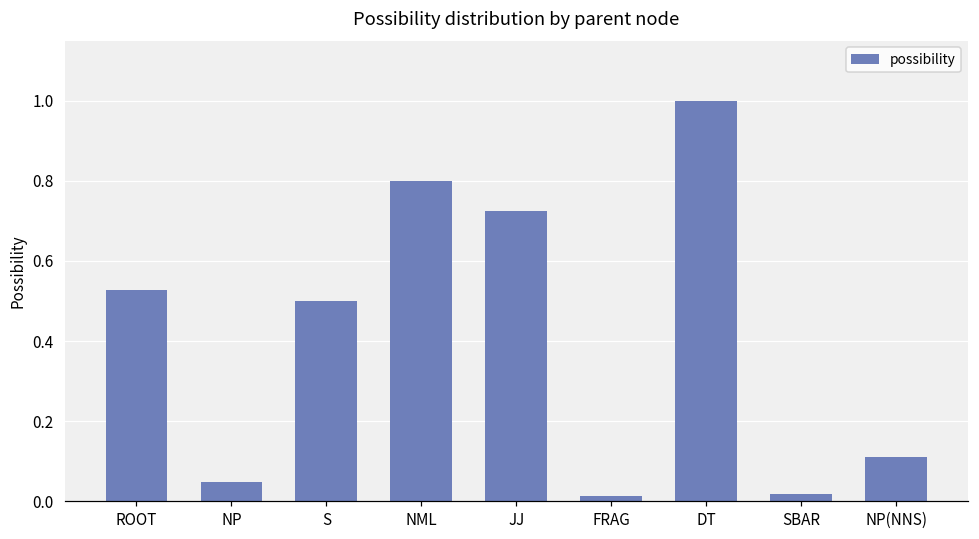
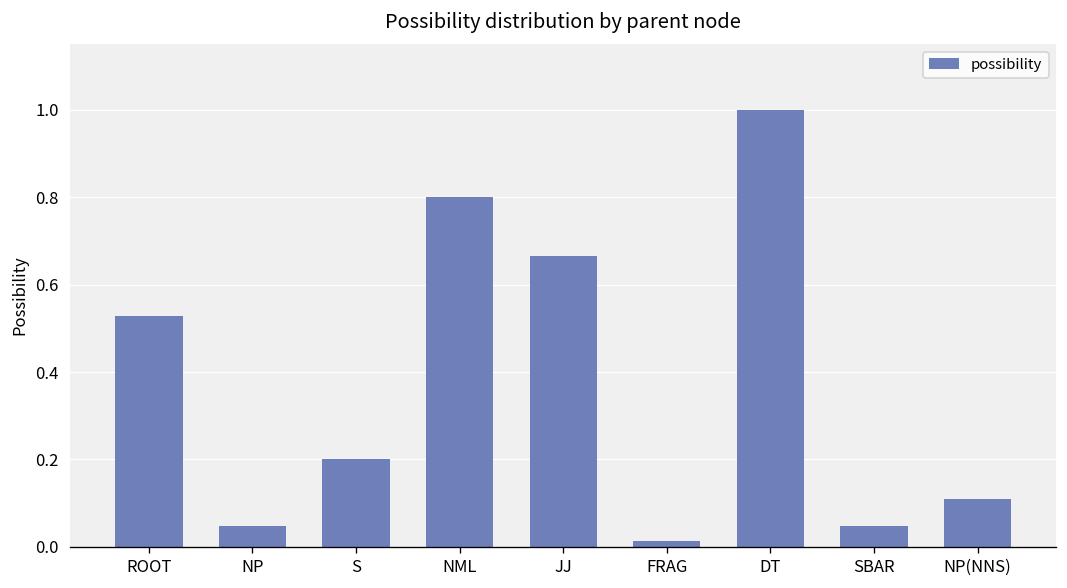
S: 0.5 -> 0.2
JJ: 0.72 -> 0.67
SBAR: 0.02 -> 0.05
